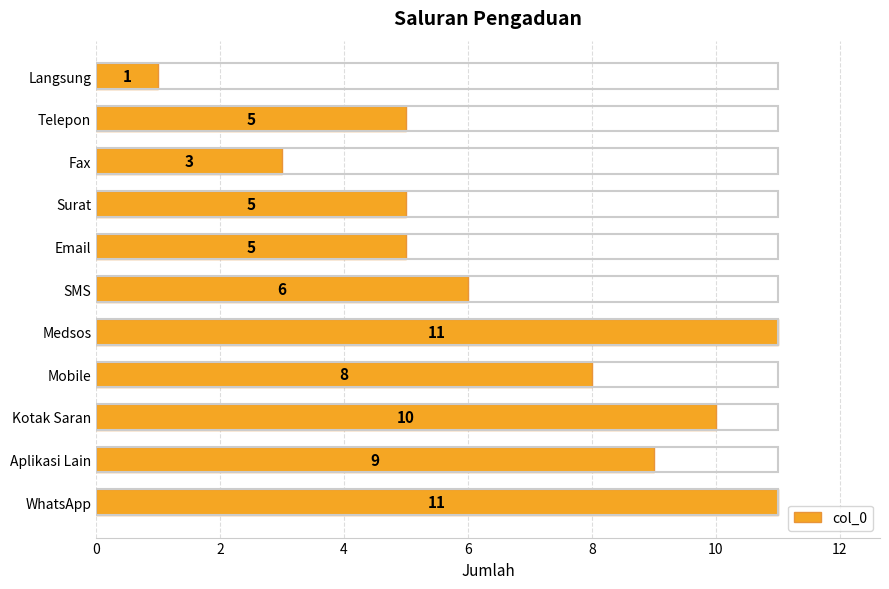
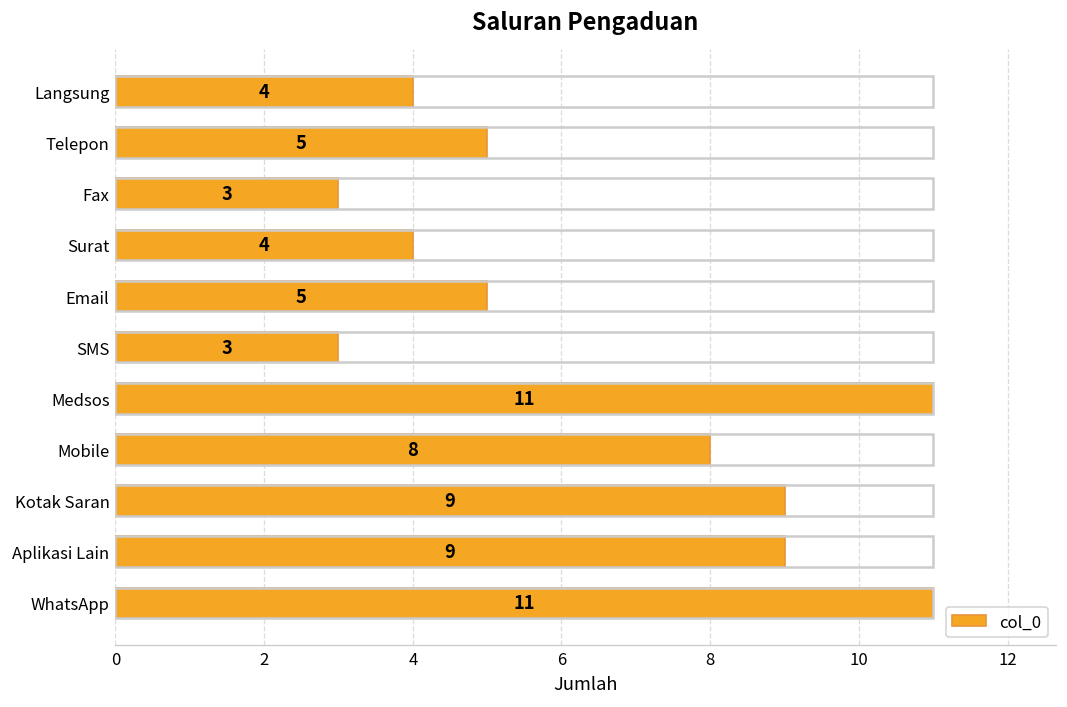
Langsung: 1 -> 4
Surat: 5 -> 4
SMS: 6 -> 3
Kotak Saran: 10 -> 9
